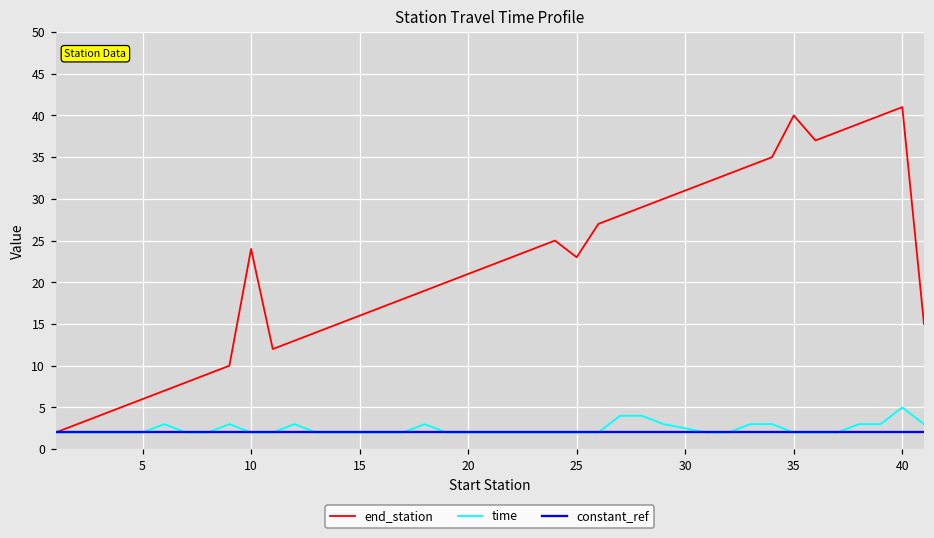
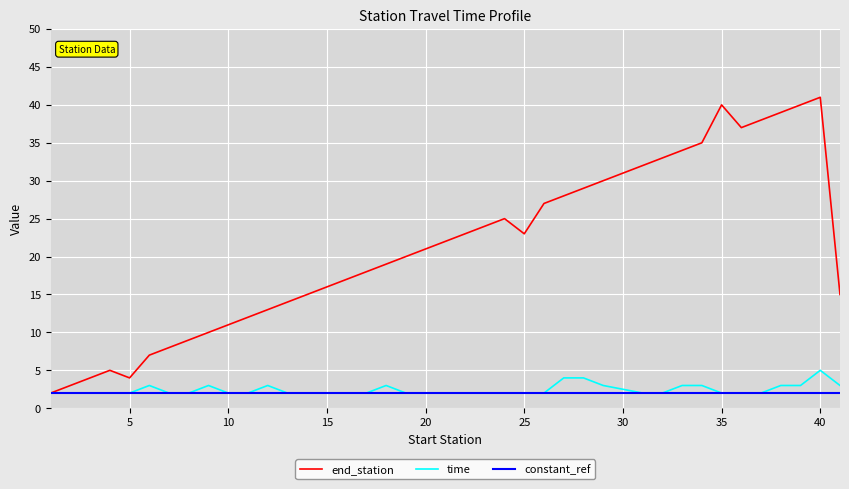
end_station, 5: 6 -> 4
end_station, 10: 24 -> 11
